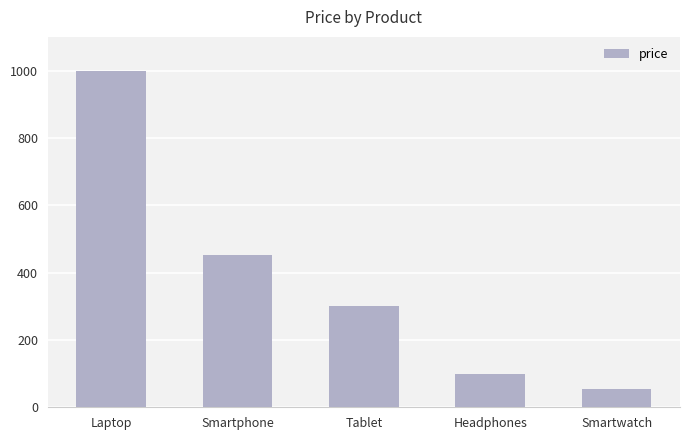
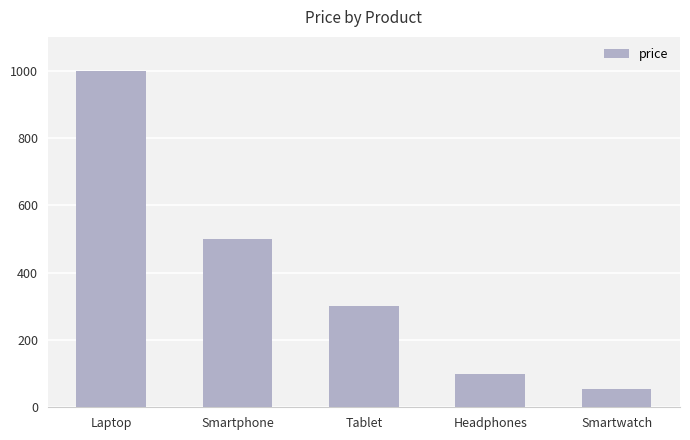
Smartphone: 450 -> 500
